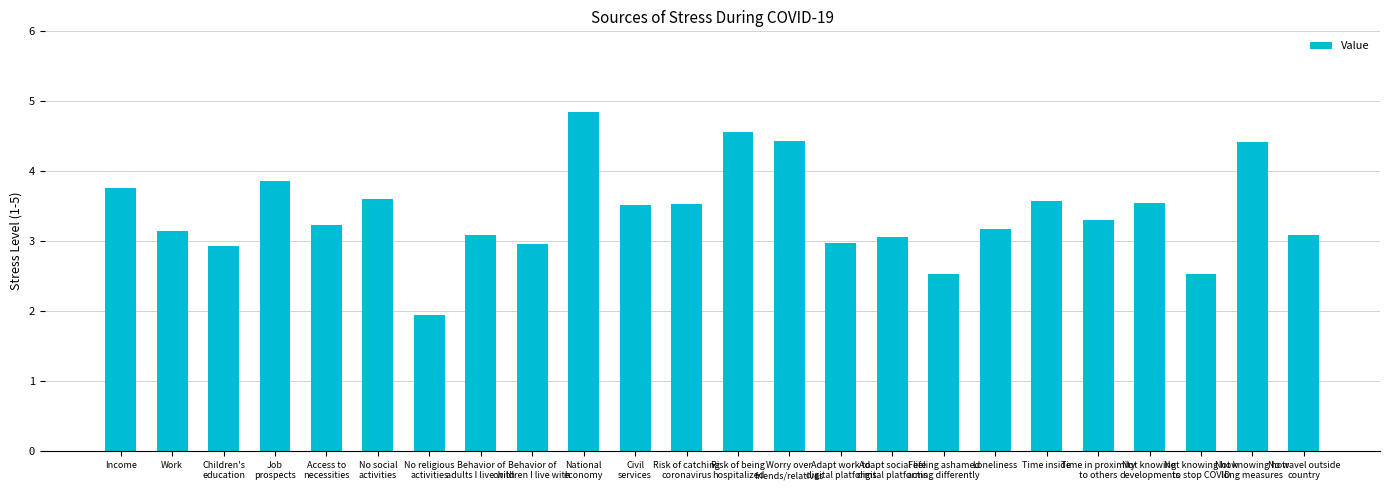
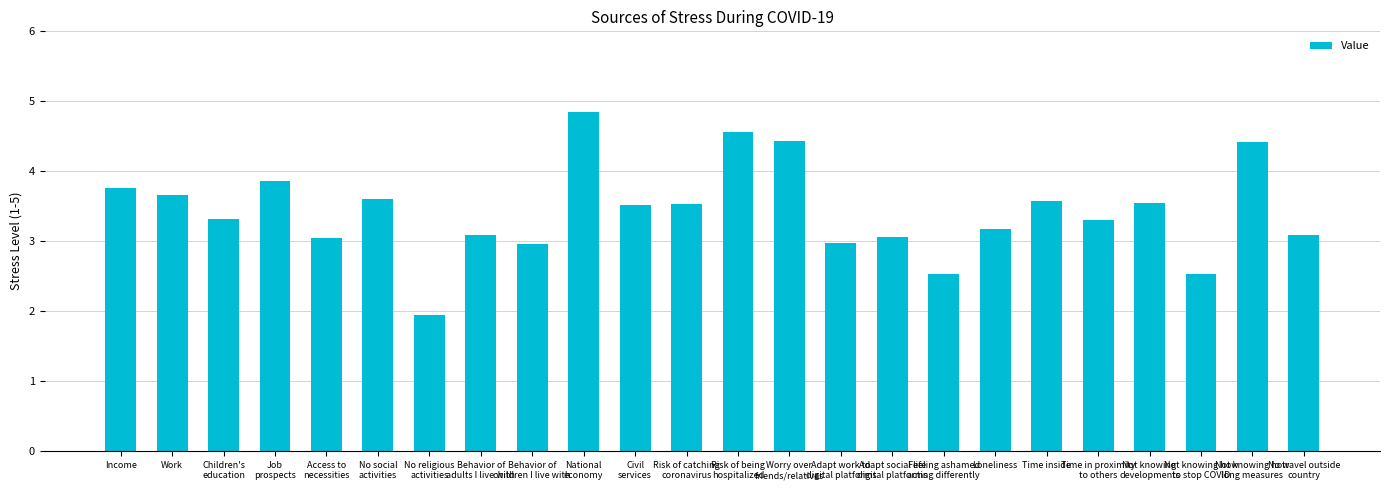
Work: 3.2 -> 3.7
Children's education: 2.9 -> 3.3
Access to necessities: 3.2 -> 3.0
